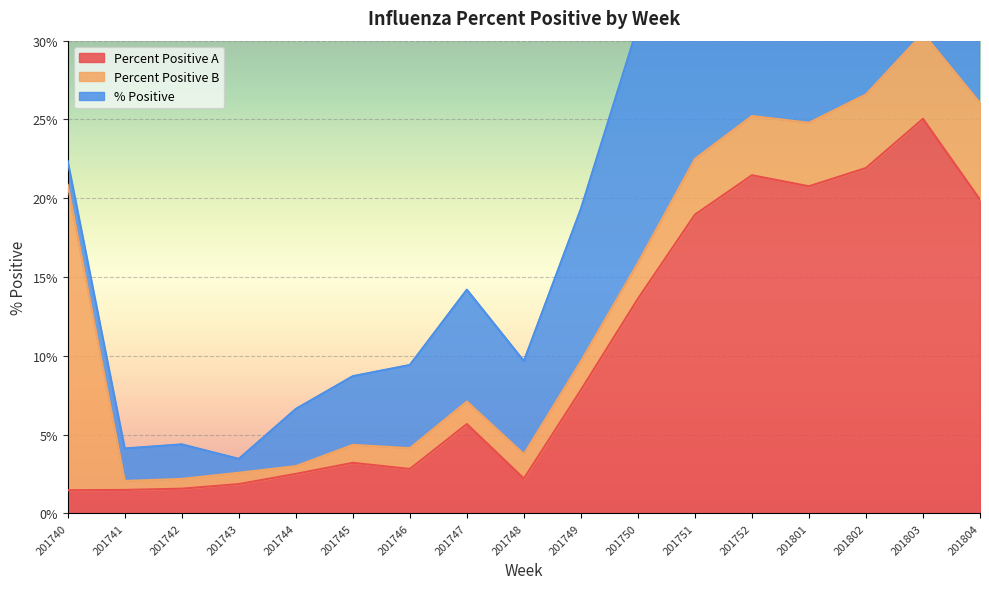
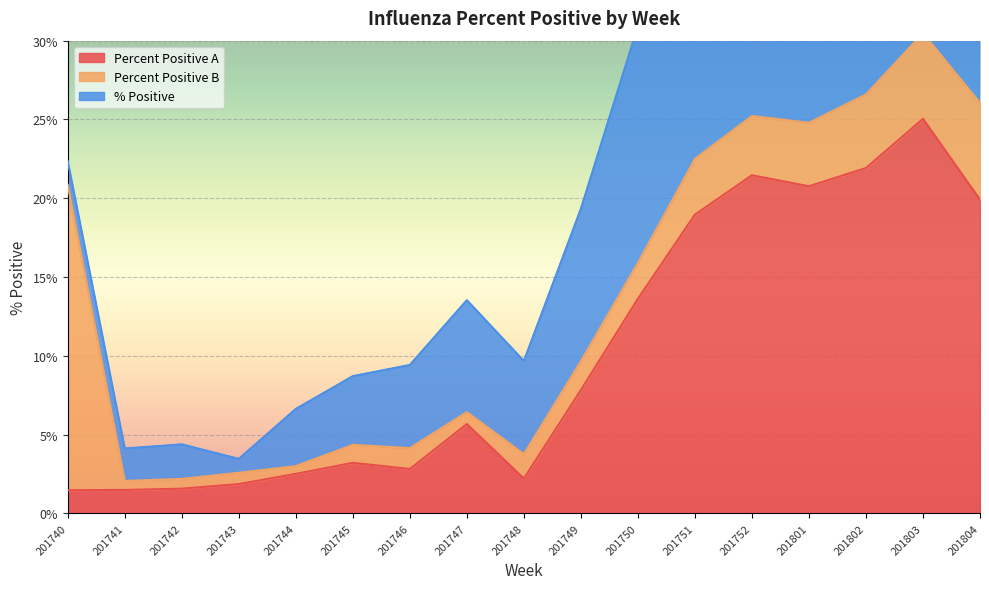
Percent Positive B, 201747: 1.4% -> 0.8%
